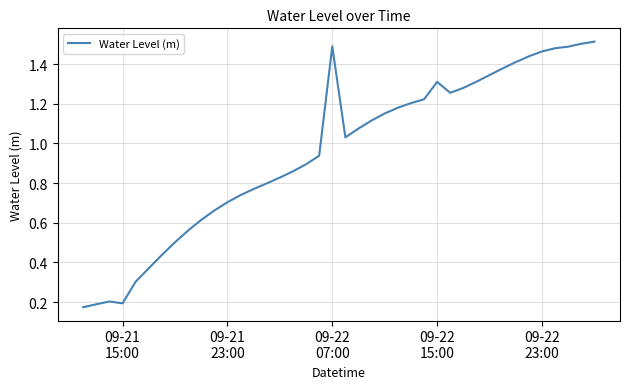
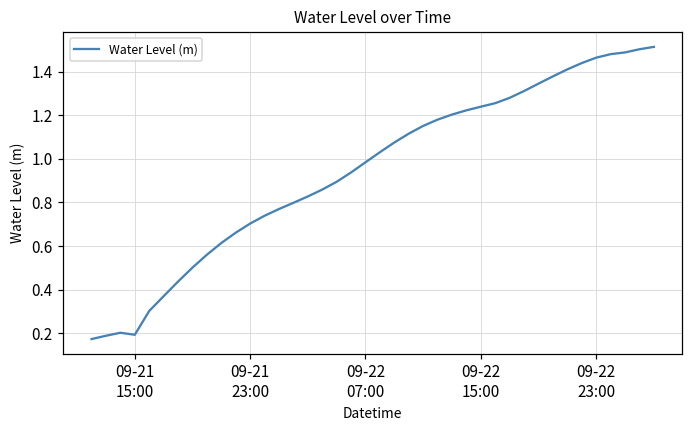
09-22 07:00: 1.49 -> 0.98
09-22 15:00: 1.31 -> 1.24
